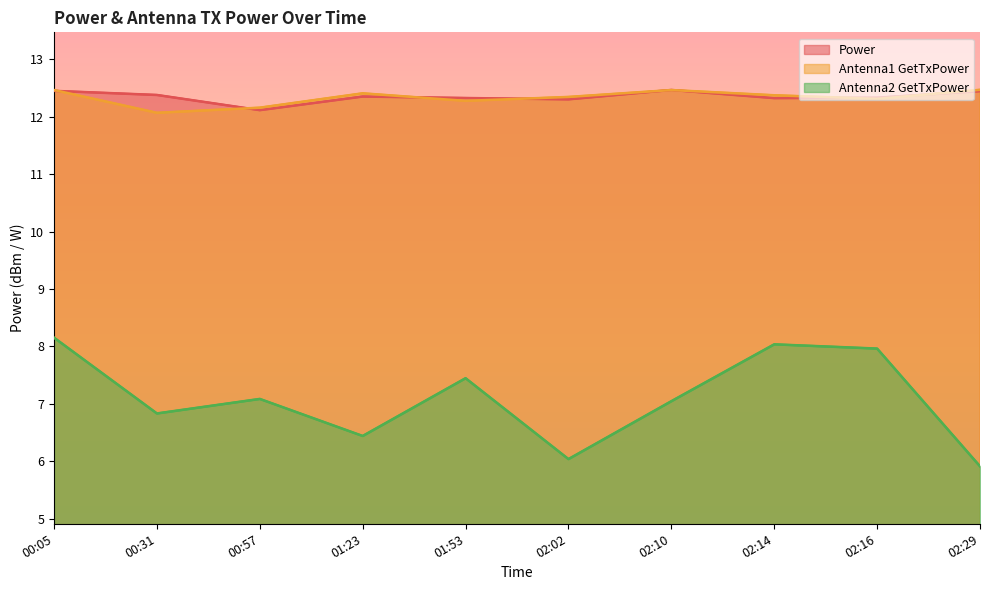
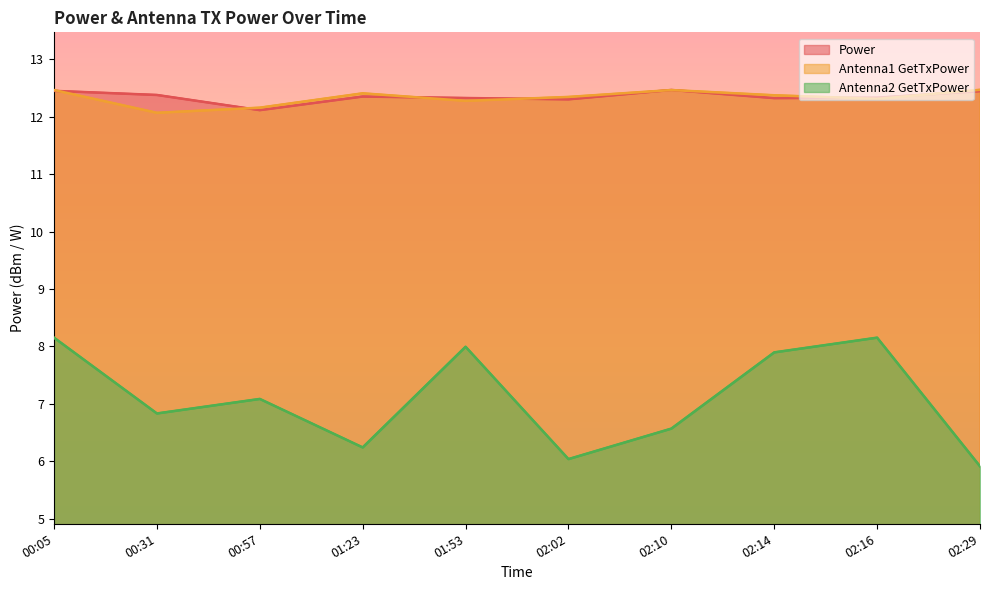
Antenna2 GetTxPower, 01:23: 6.4 -> 6.2
Antenna2 GetTxPower, 01:53: 7.4 -> 8.0
Antenna2 GetTxPower, 02:10: 7.0 -> 6.6
Antenna2 GetTxPower, 02:14: 8.0 -> 7.9
Antenna2 GetTxPower, 02:16: 8.0 -> 8.2
